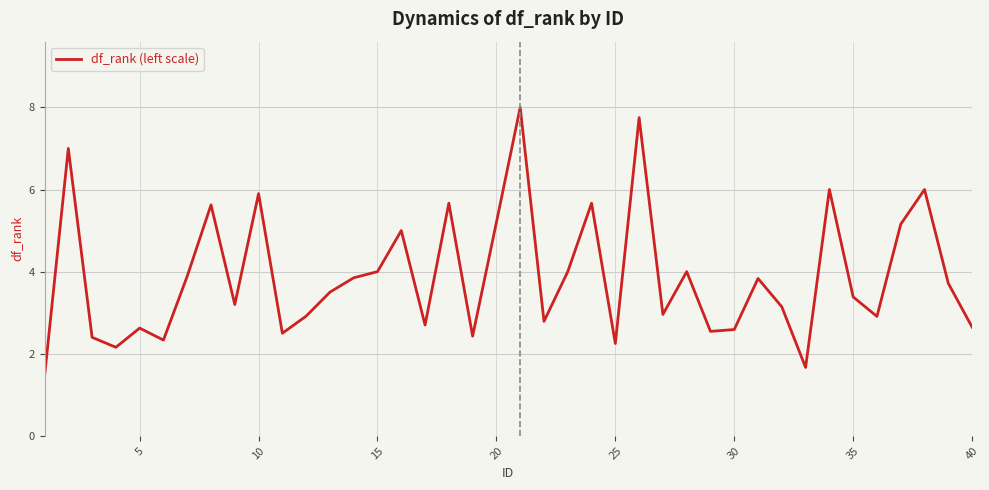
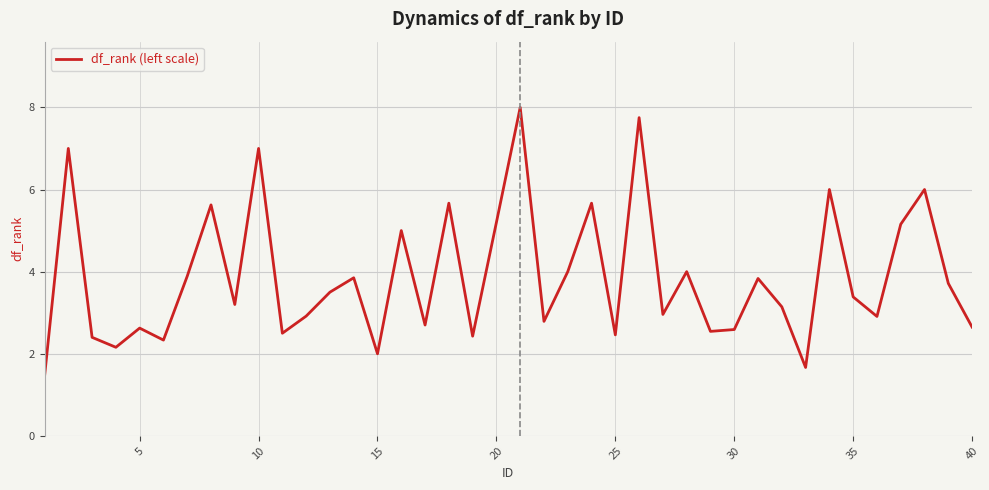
10: 5.9 -> 7.0
15: 4 -> 2
25: 2.3 -> 2.5
